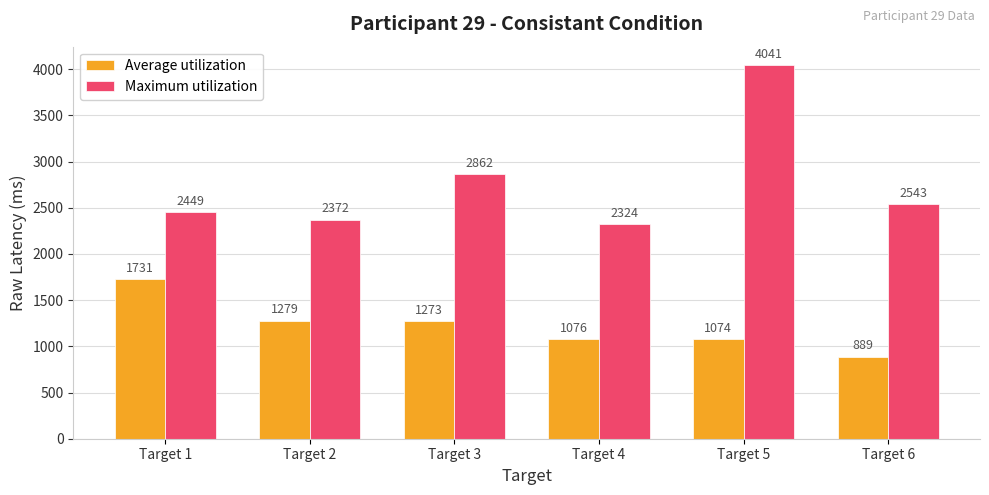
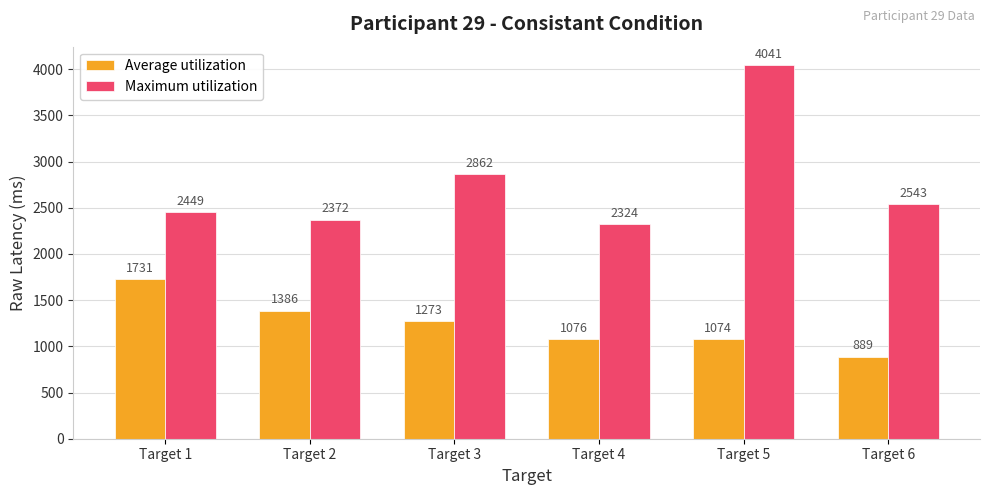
Average utilization, Target 2: 1279 -> 1386
